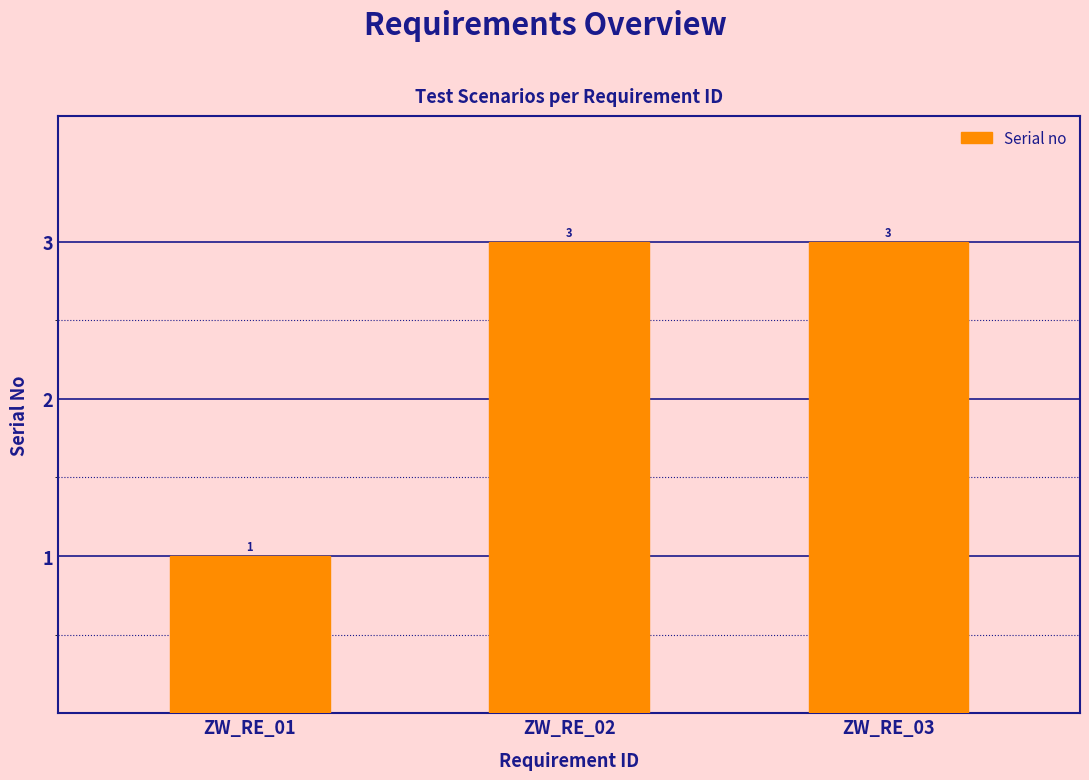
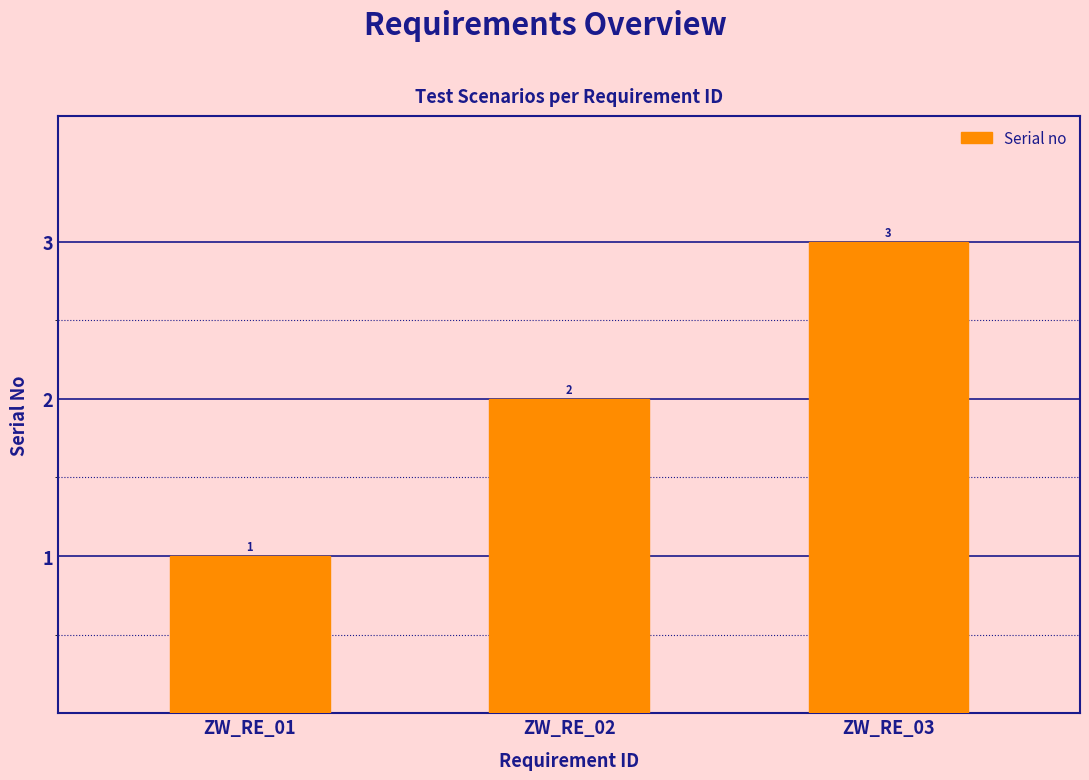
ZW_RE_02: 3 -> 2
